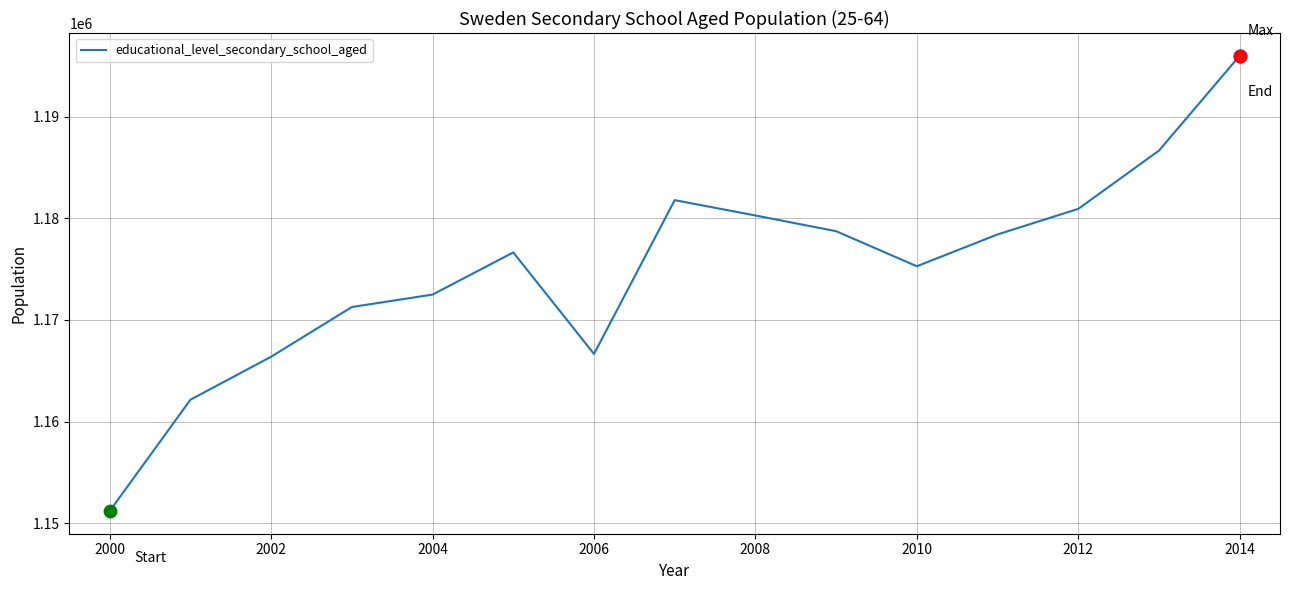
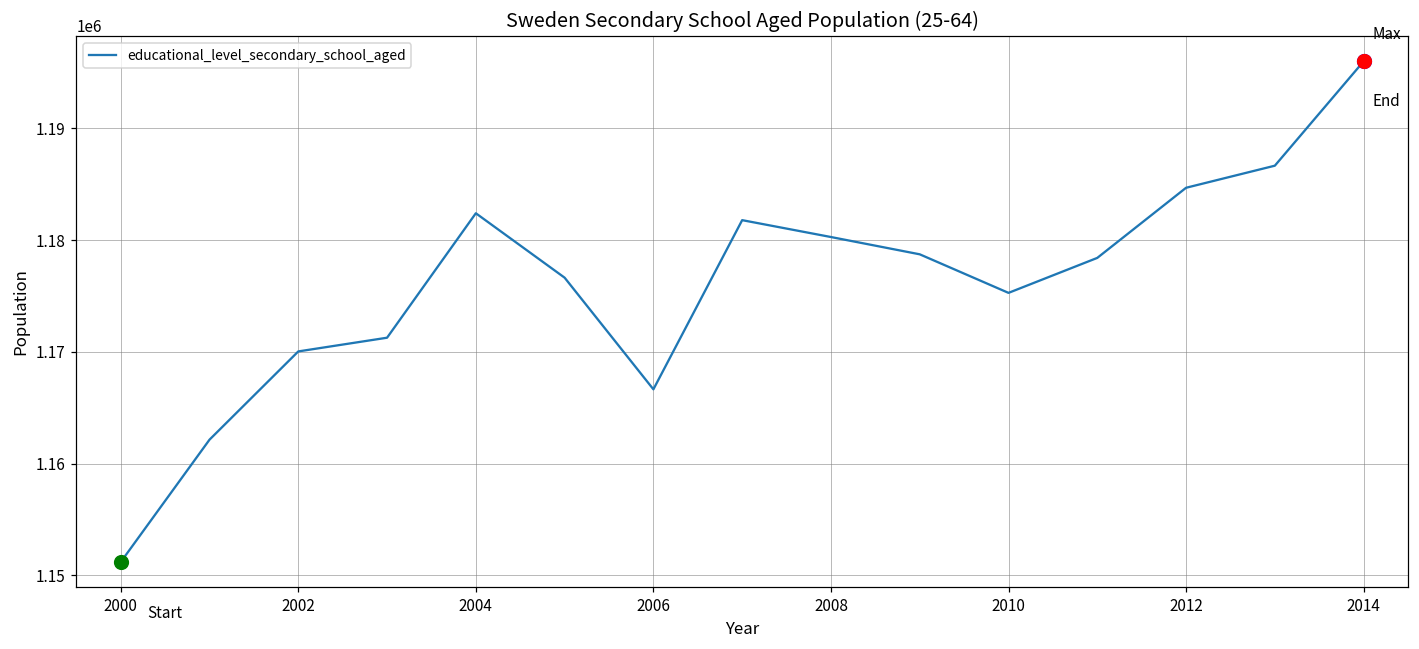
educational_level_secondary_school_aged, 2002: 1166400 -> 1170000
educational_level_secondary_school_aged, 2004: 1172500 -> 1182400
educational_level_secondary_school_aged, 2012: 1180900 -> 1184700
